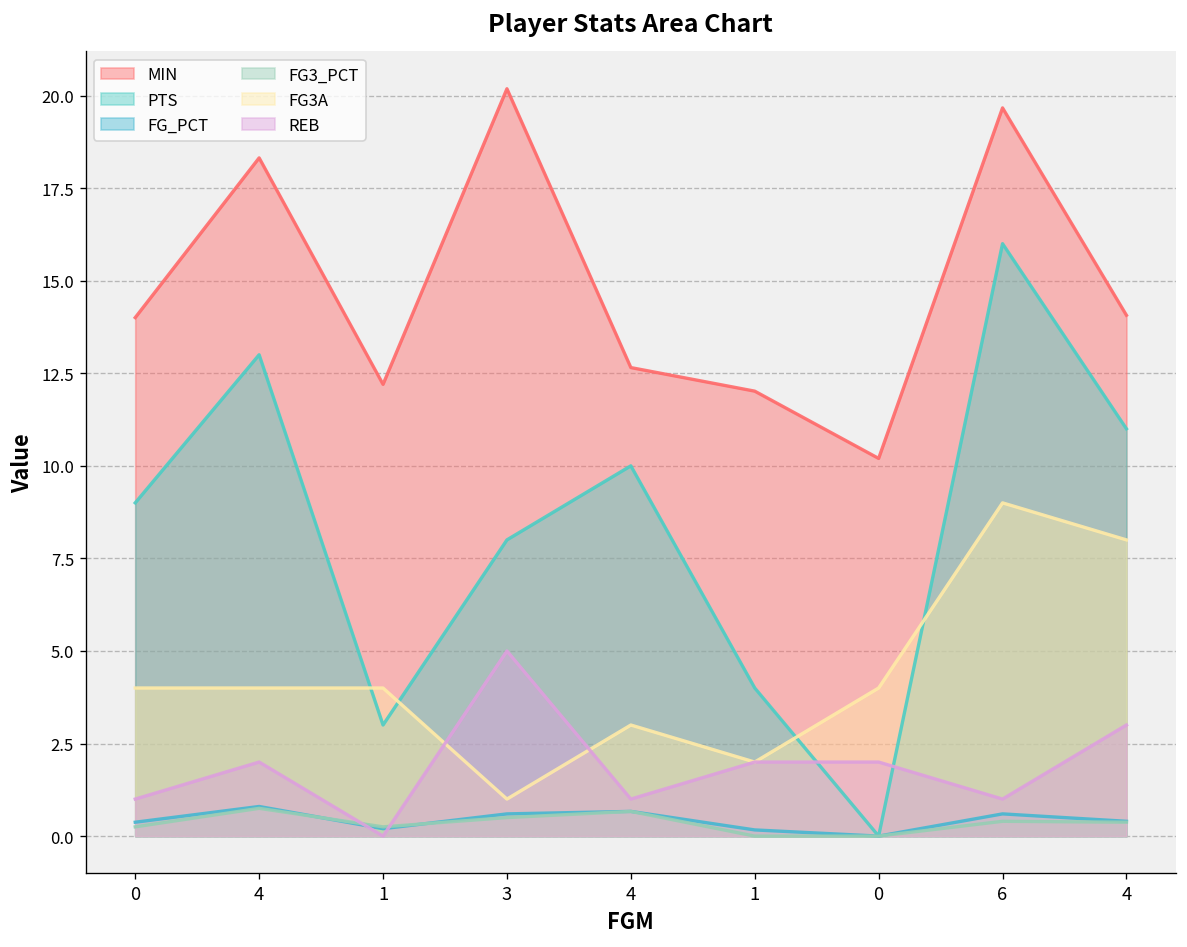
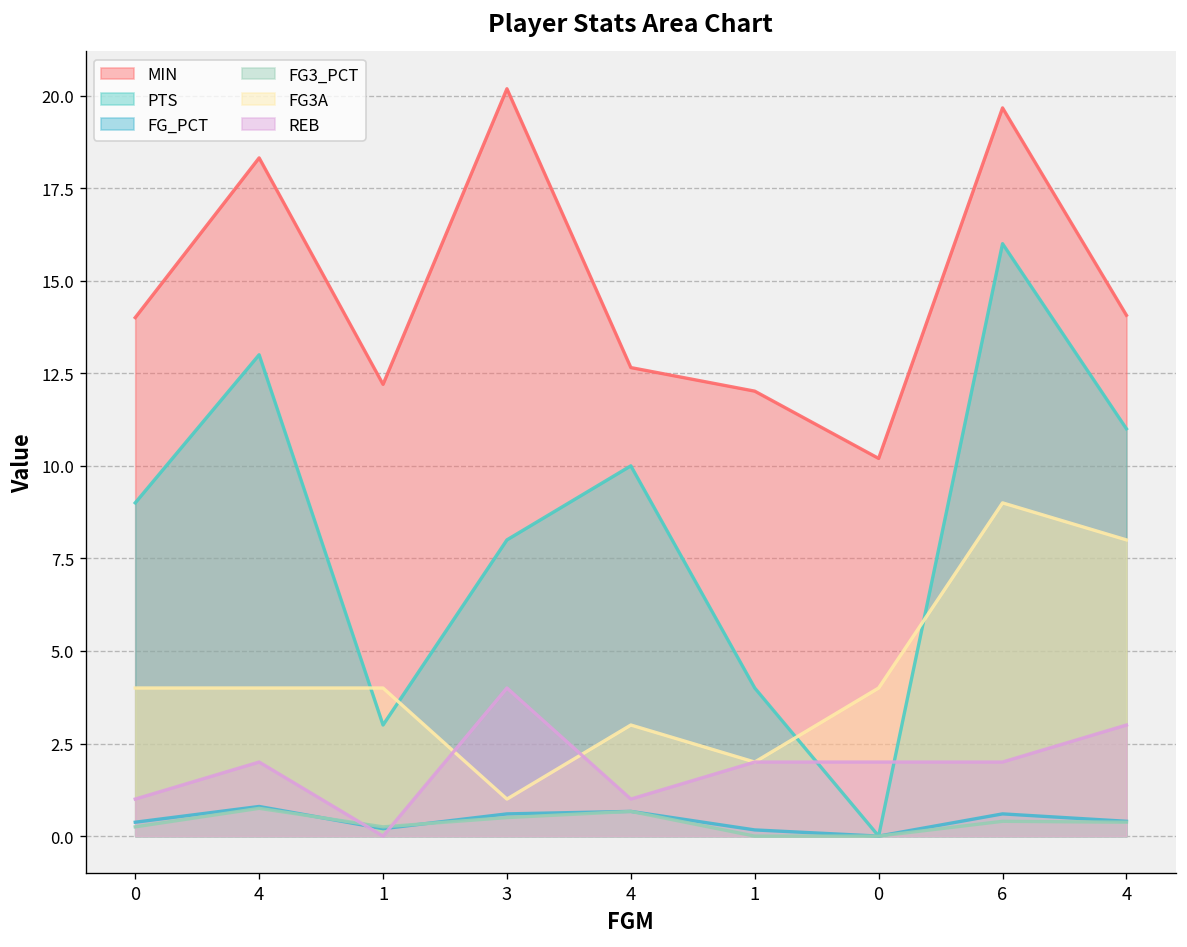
REB, 3: 5 -> 4
REB, 6: 1 -> 2
